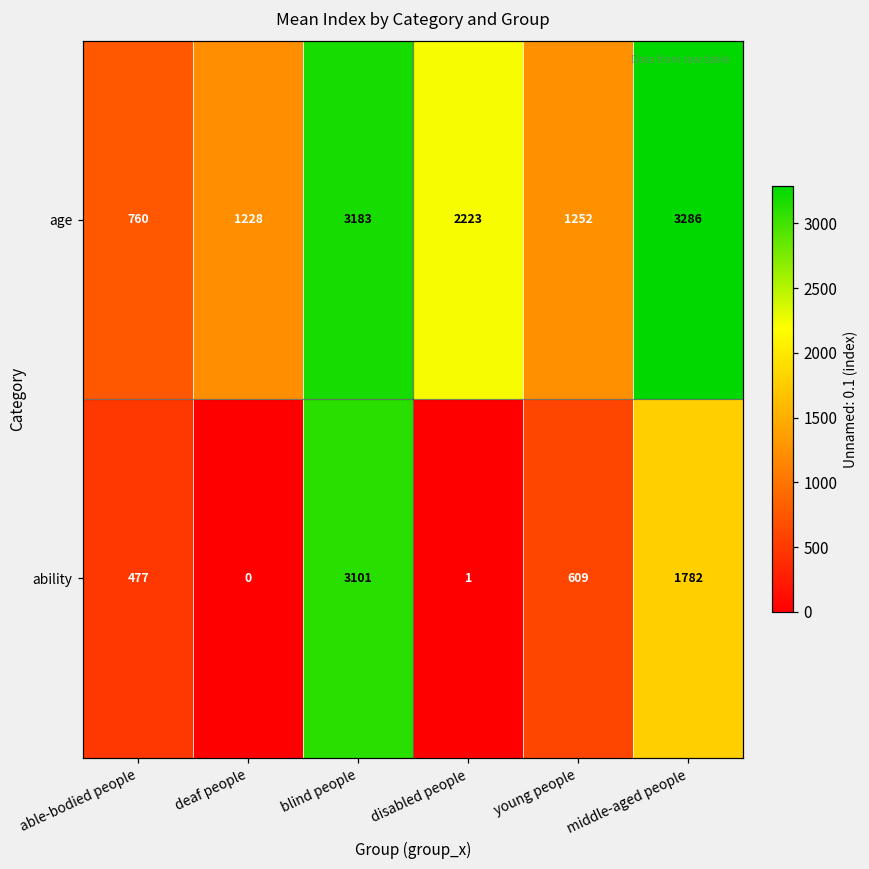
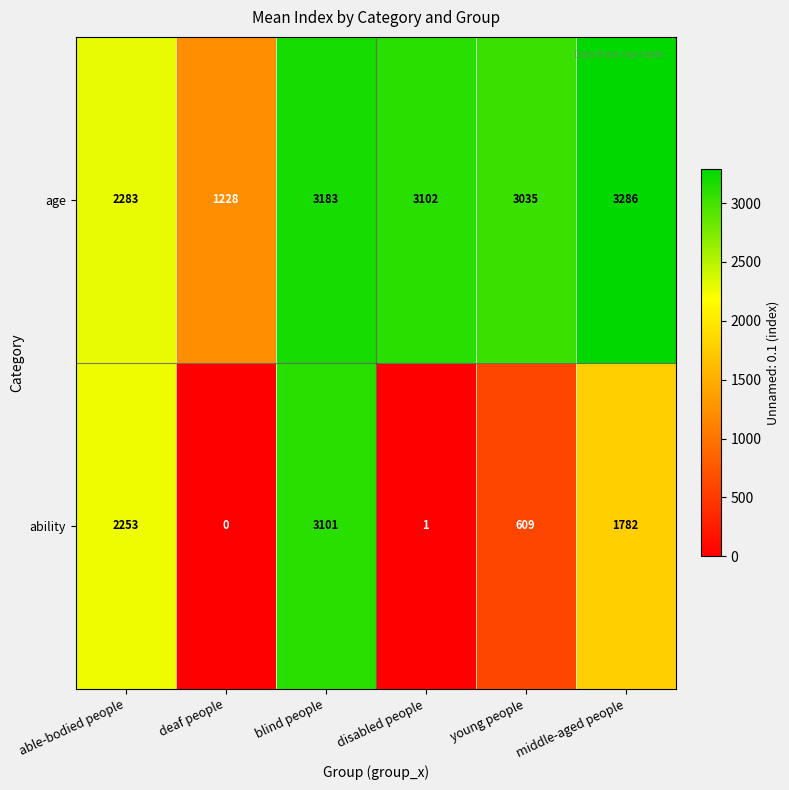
age, able-bodied people: 760 -> 2283
age, disabled people: 2223 -> 3102
age, young people: 1252 -> 3035
ability, able-bodied people: 477 -> 2253
